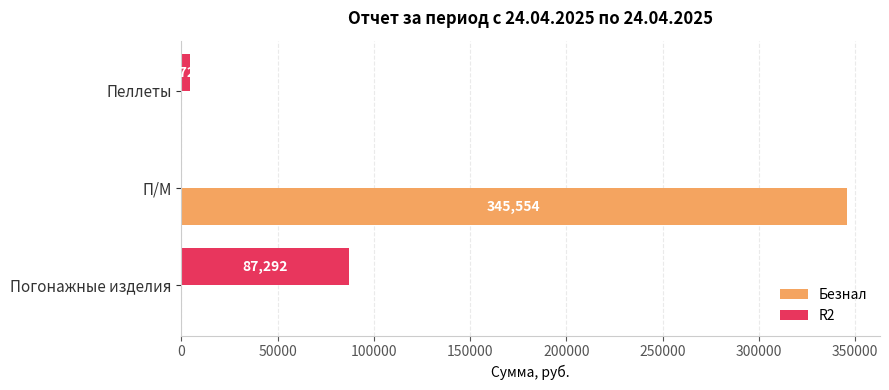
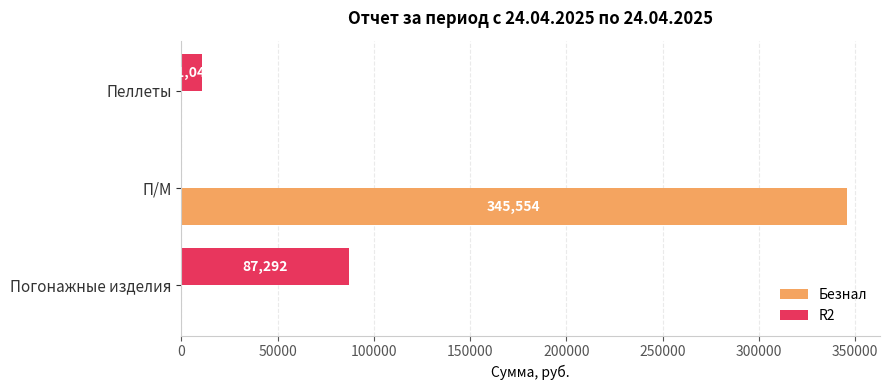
R2, Пеллеты: 5000 -> 11000
